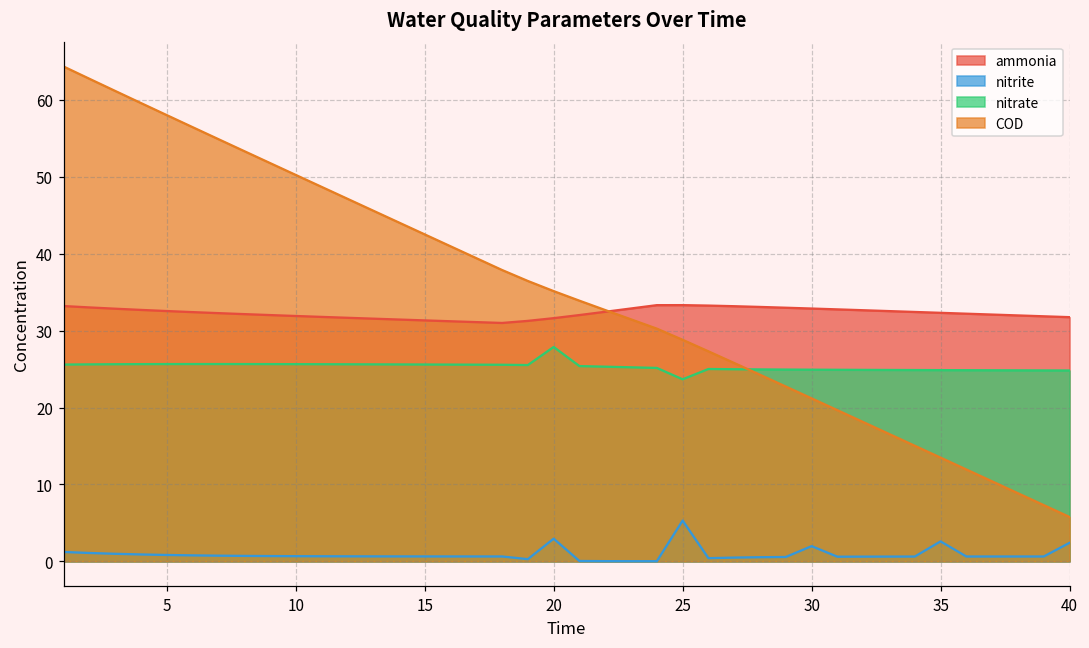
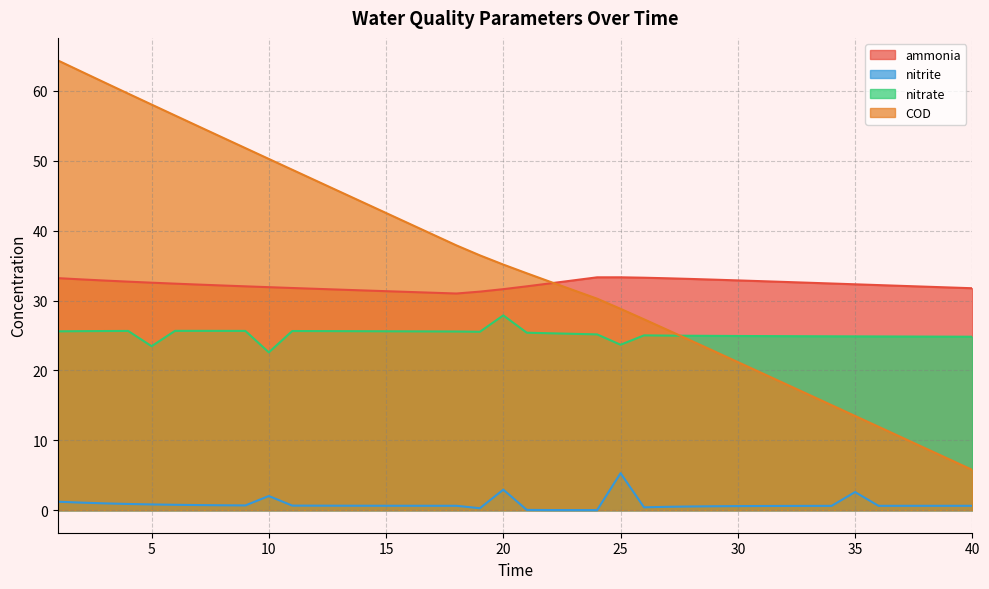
nitrate, 5: 26 -> 23
nitrite, 10: 1 -> 2
nitrate, 10: 26 -> 23
nitrite, 30: 2 -> 1
nitrite, 40: 2 -> 1
